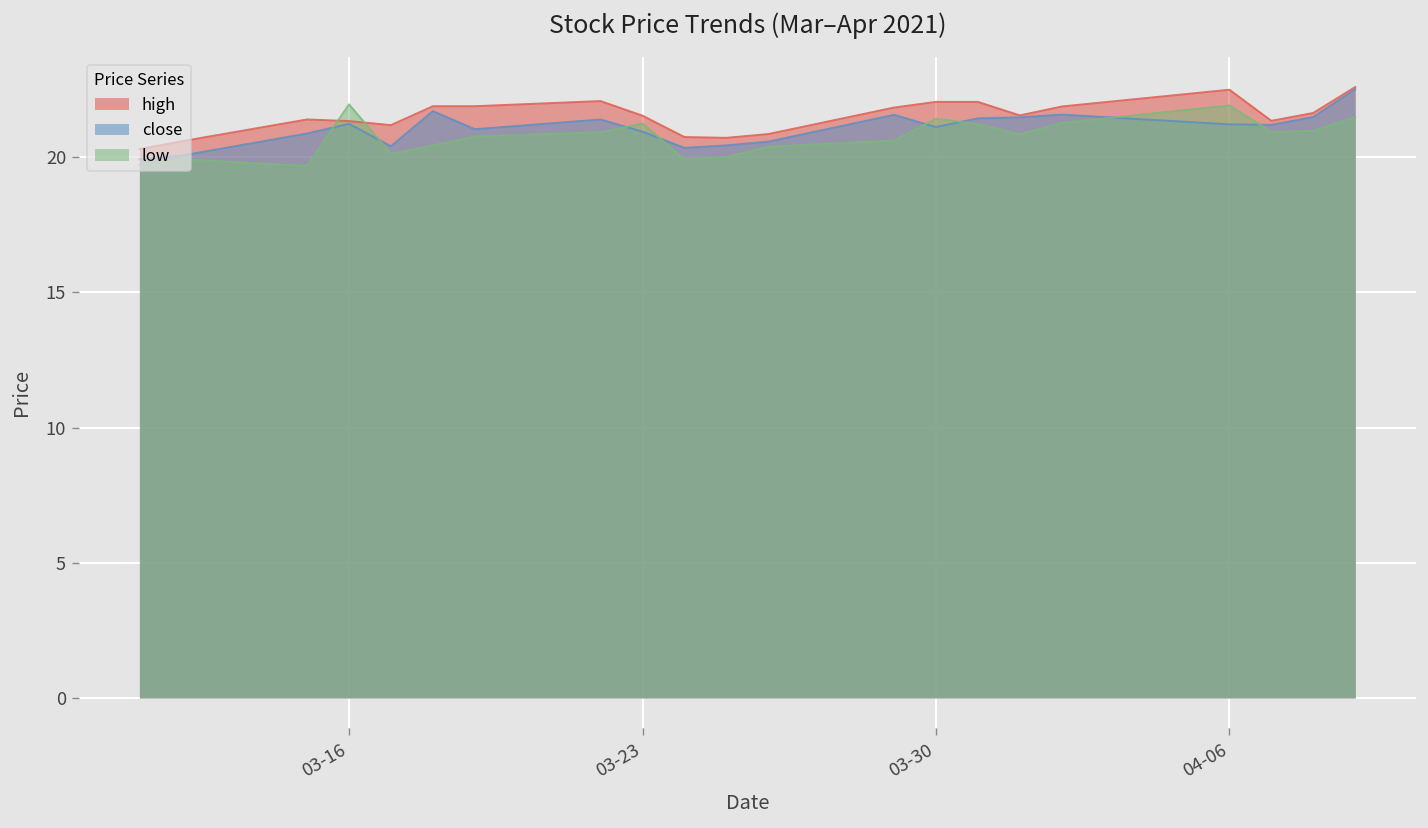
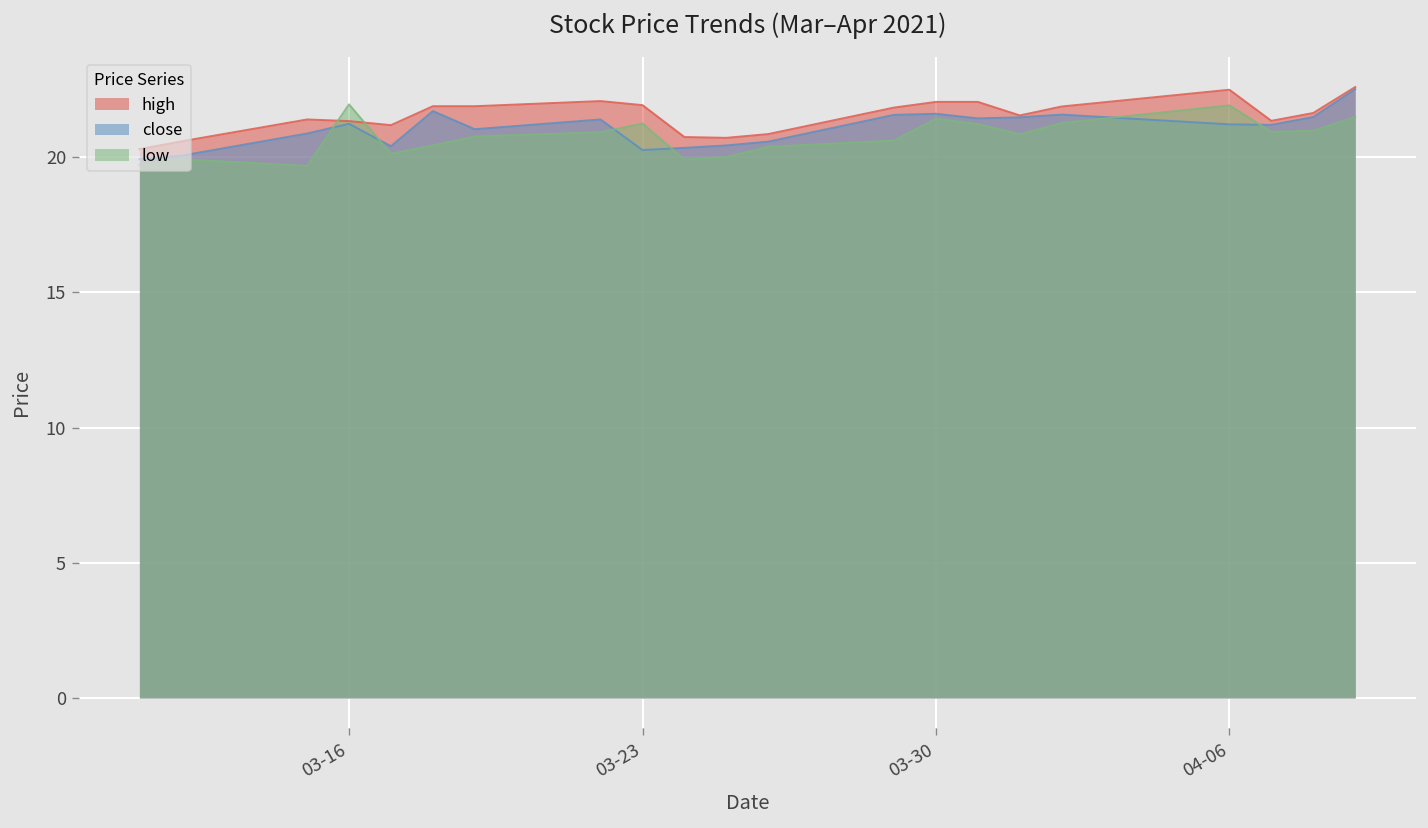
high, 03-23: 21.5 -> 21.9
close, 03-23: 21.0 -> 20.3
close, 03-30: 21.1 -> 21.6
